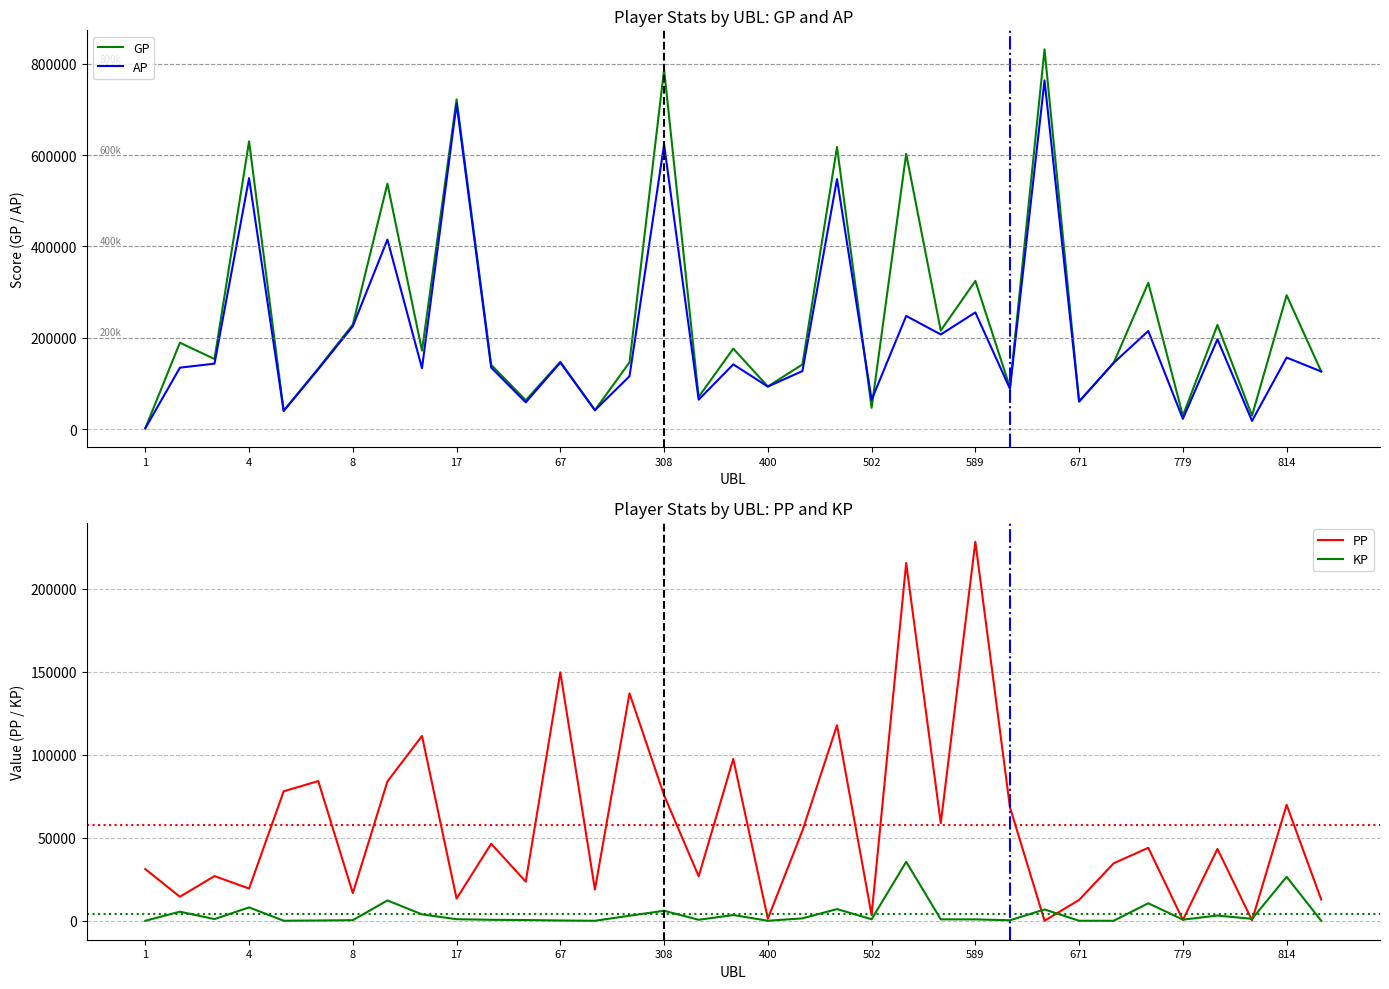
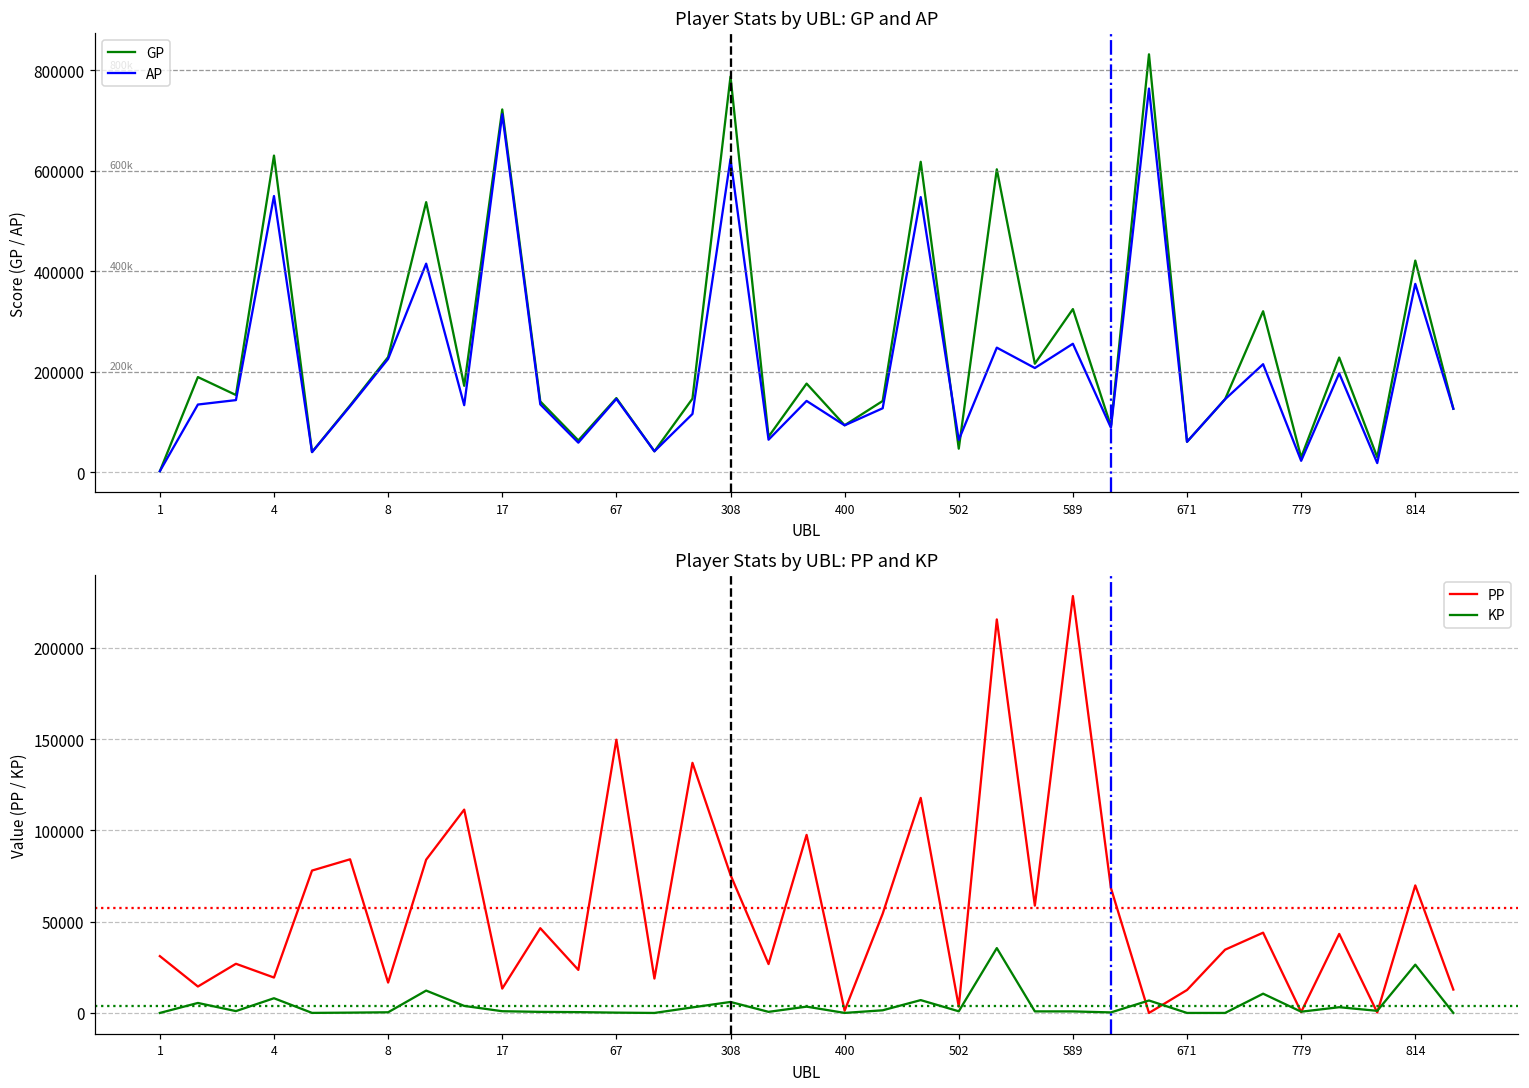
Player Stats by UBL: GP and AP, GP, 814: 290000 -> 420000
Player Stats by UBL: GP and AP, AP, 814: 160000 -> 370000
